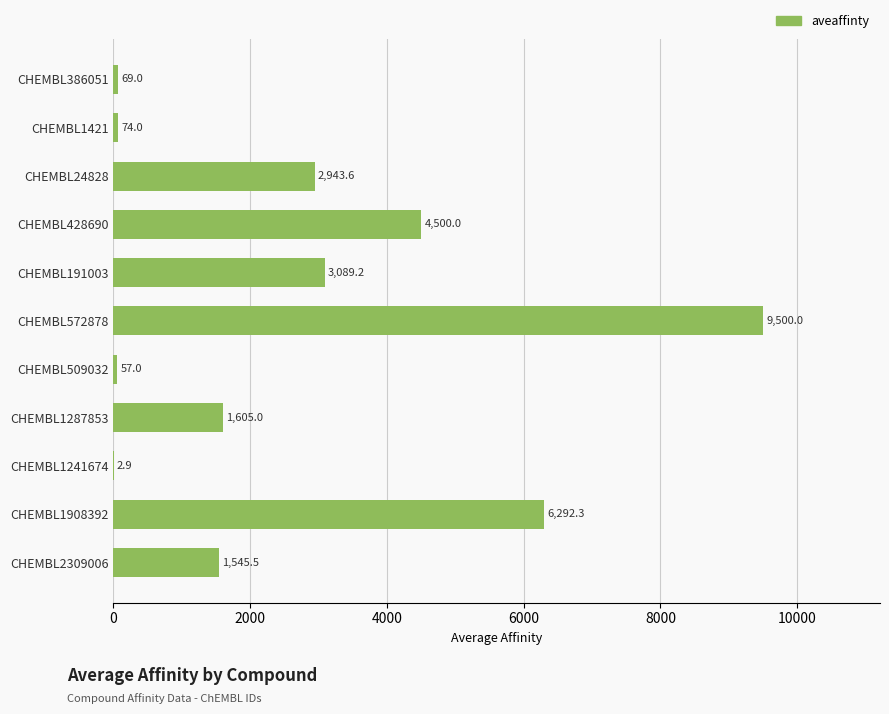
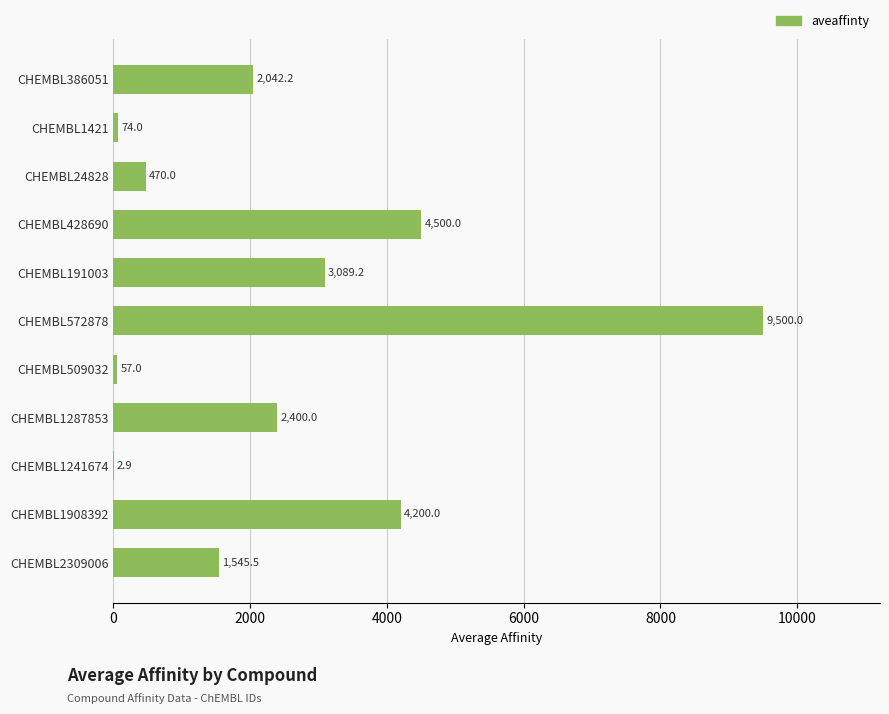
CHEMBL386051: 69.0 -> 2,042.2
CHEMBL24828: 2,943.6 -> 470.0
CHEMBL1287853: 1,605.0 -> 2,400.0
CHEMBL1908392: 6,292.3 -> 4,200.0
